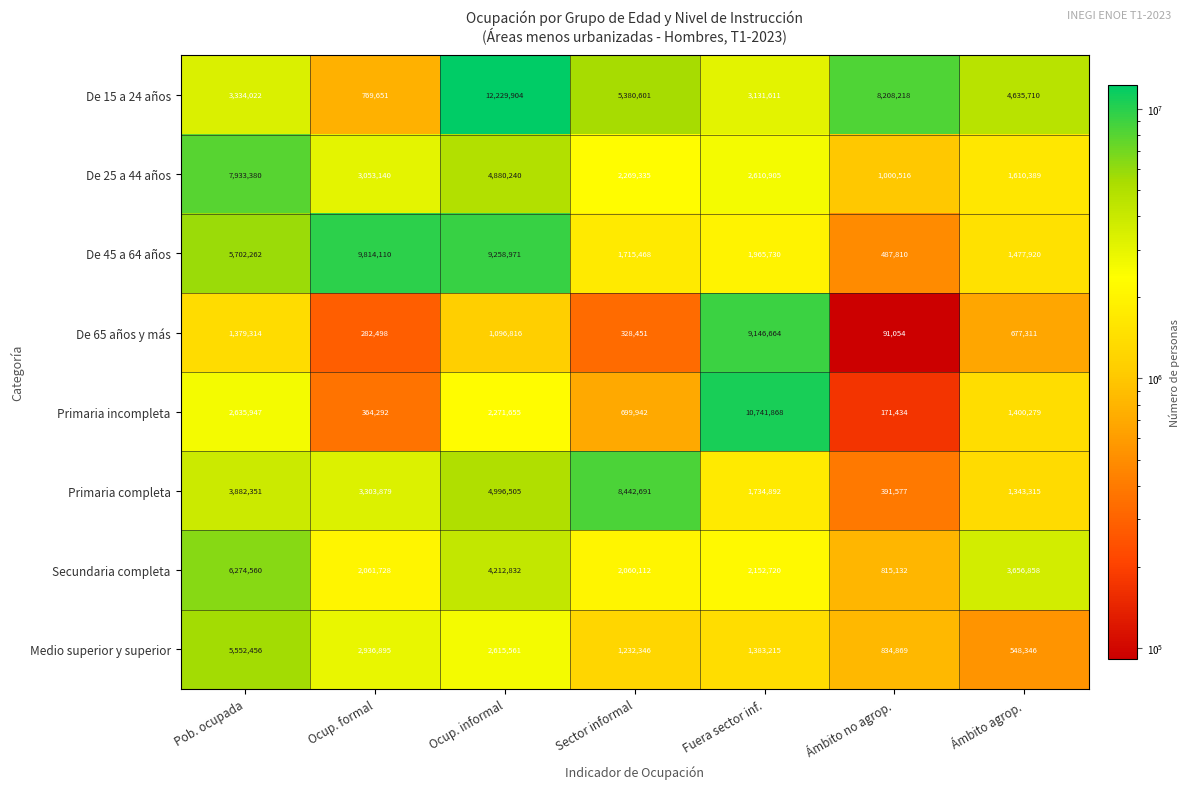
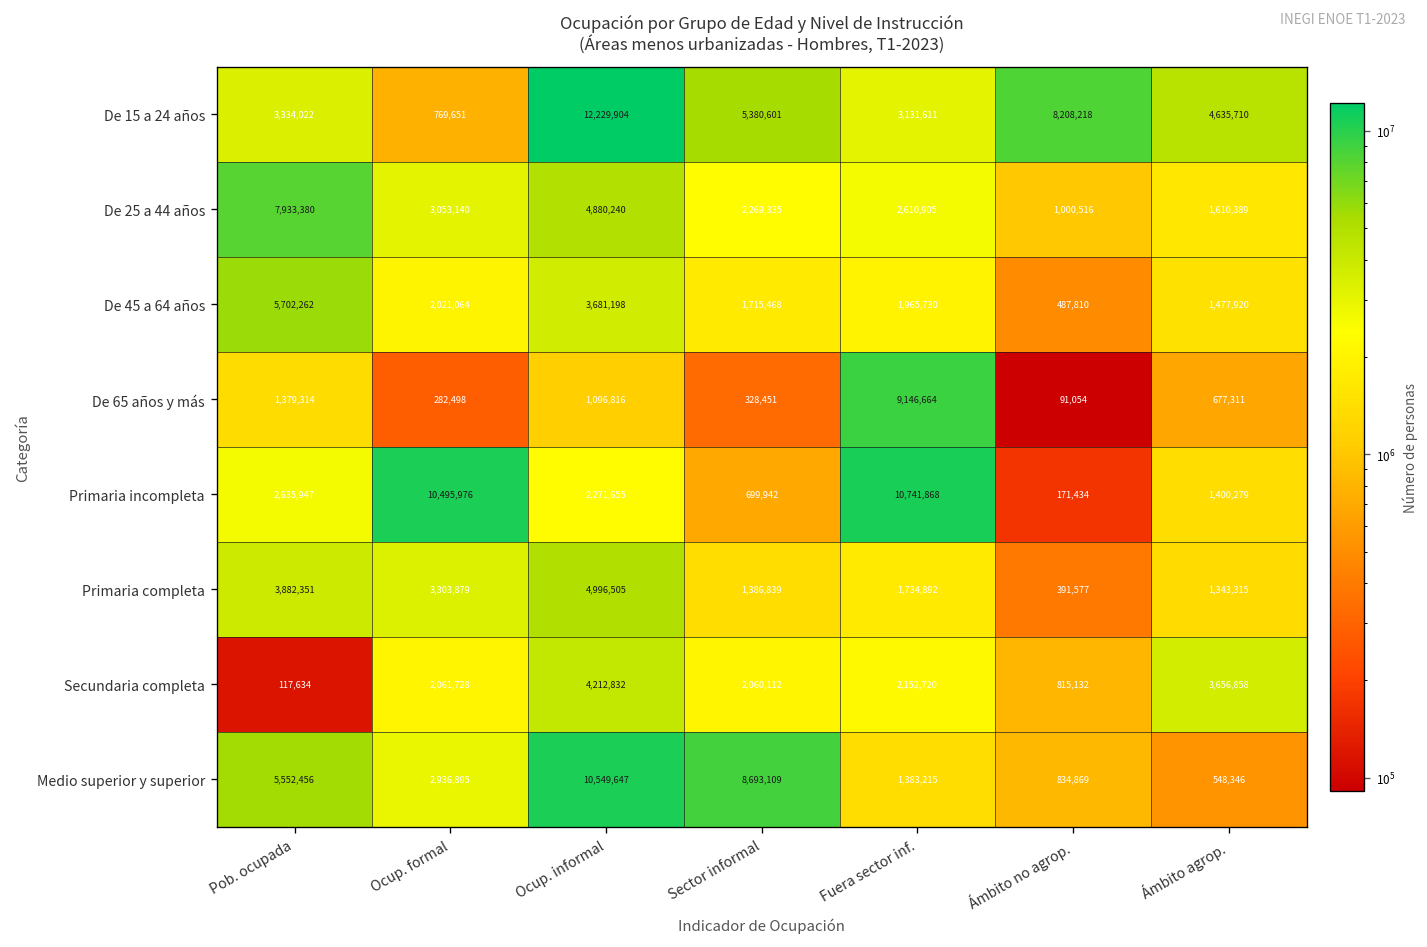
De 45 a 64 años, Ocup. formal: 9,814,110 -> 2,021,064
De 45 a 64 años, Ocup. informal: 9,258,971 -> 3,681,198
Primaria incompleta, Ocup. formal: 364,292 -> 10,495,976
Primaria completa, Sector informal: 8,442,691 -> 1,386,839
Secundaria completa, Pob. ocupada: 6,274,560 -> 117,634
Medio superior y superior, Ocup. informal: 2,615,561 -> 10,549,647
Medio superior y superior, Sector informal: 1,232,346 -> 8,693,109
